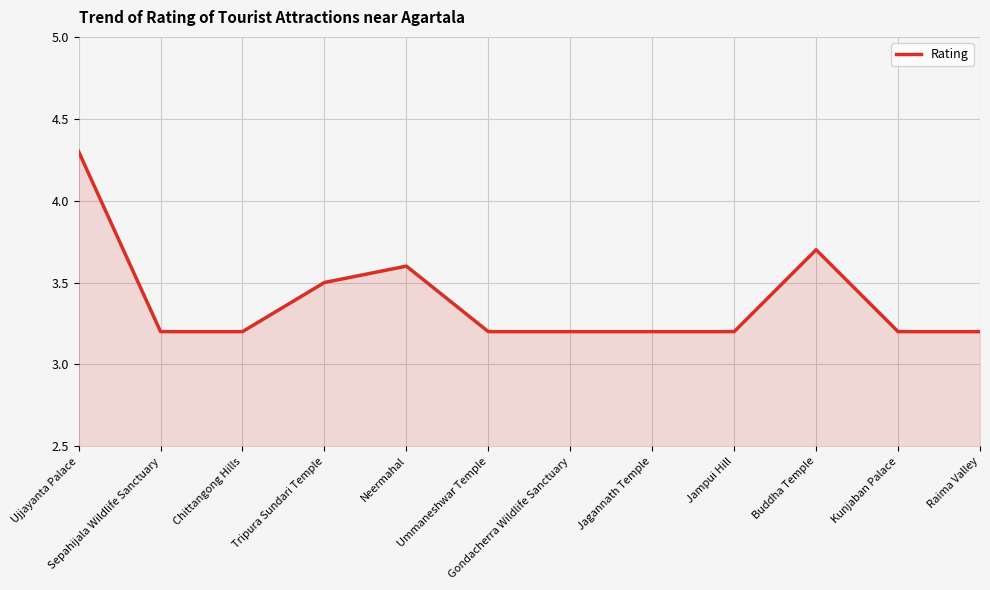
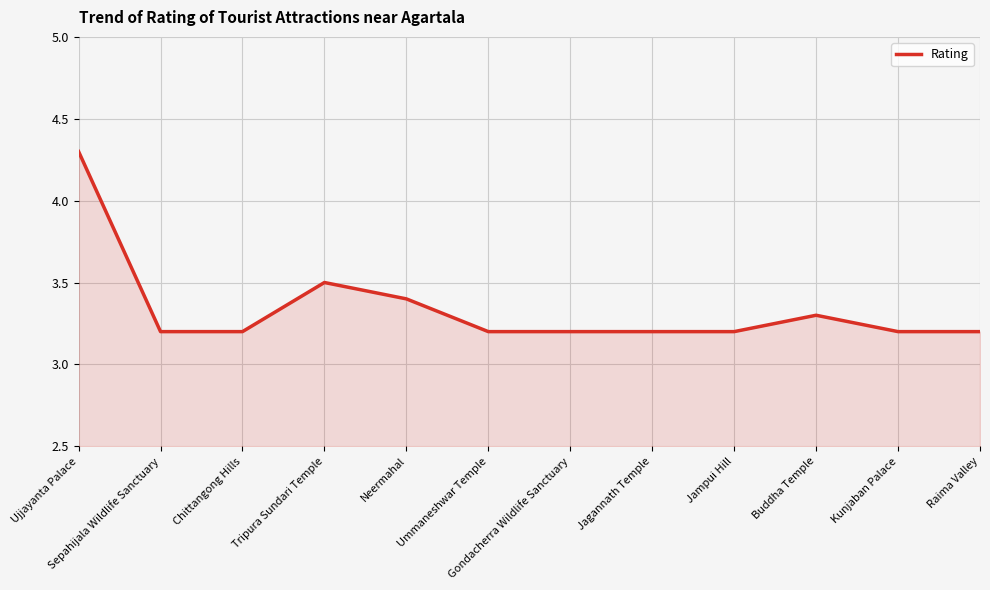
Neermahal: 3.6 -> 3.4
Buddha Temple: 3.7 -> 3.3
